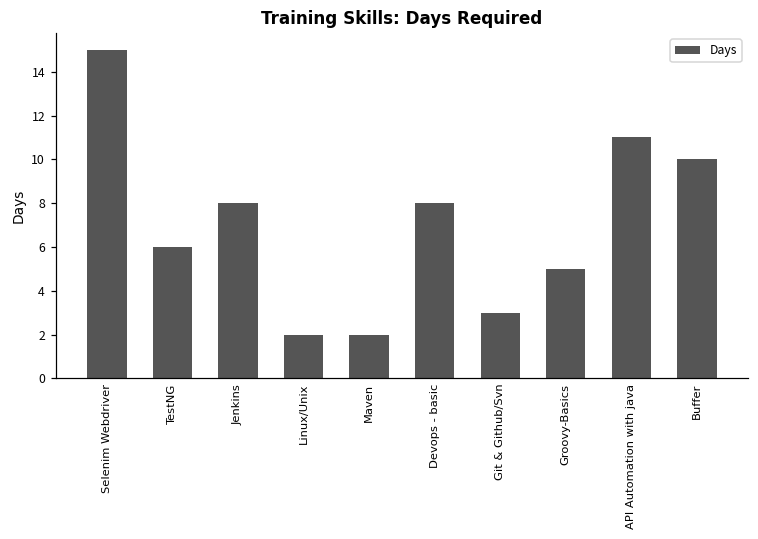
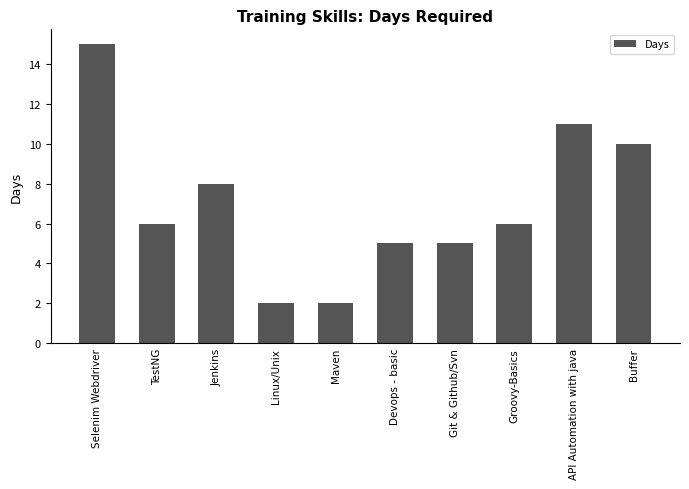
Devops - basic: 8 -> 5
Git & Github/Svn: 3 -> 5
Groovy-Basics: 5 -> 6
